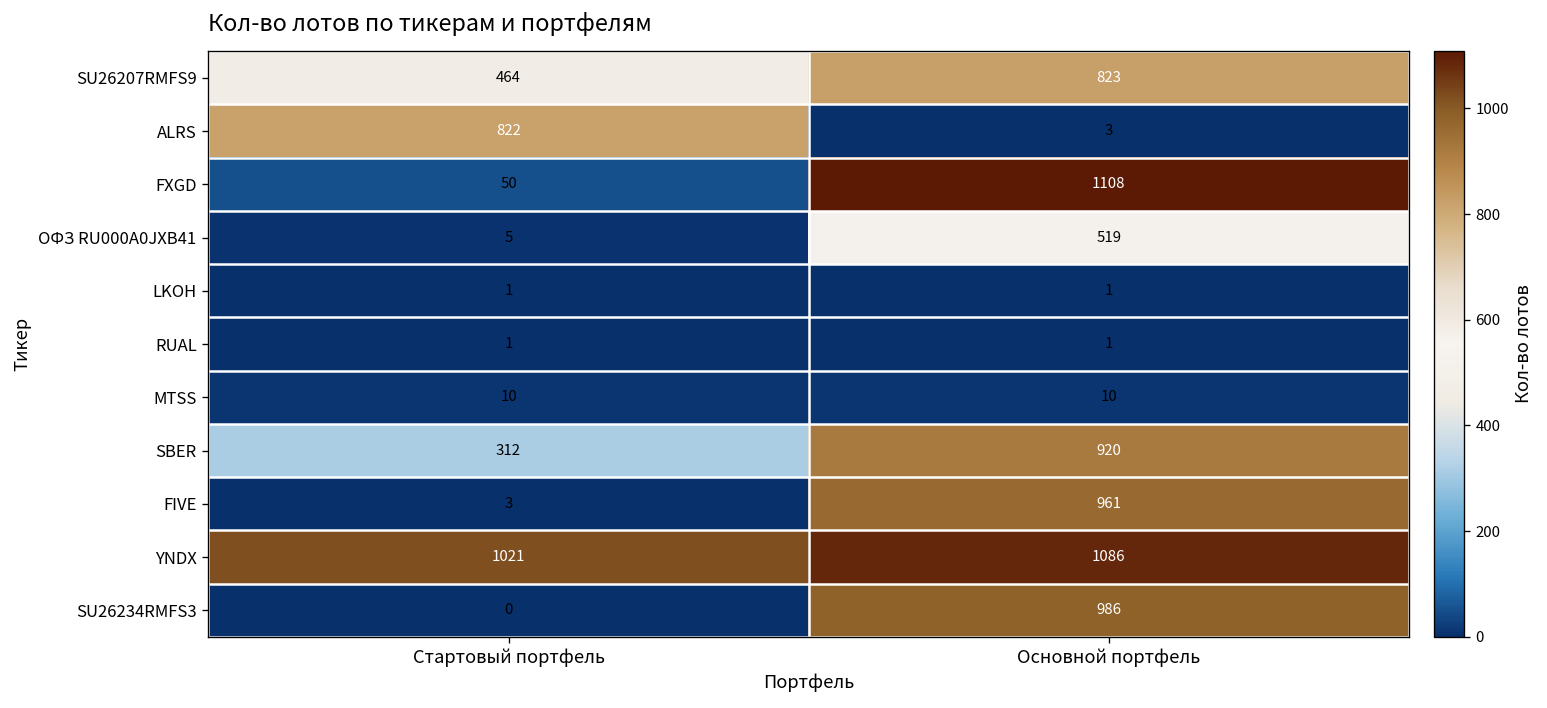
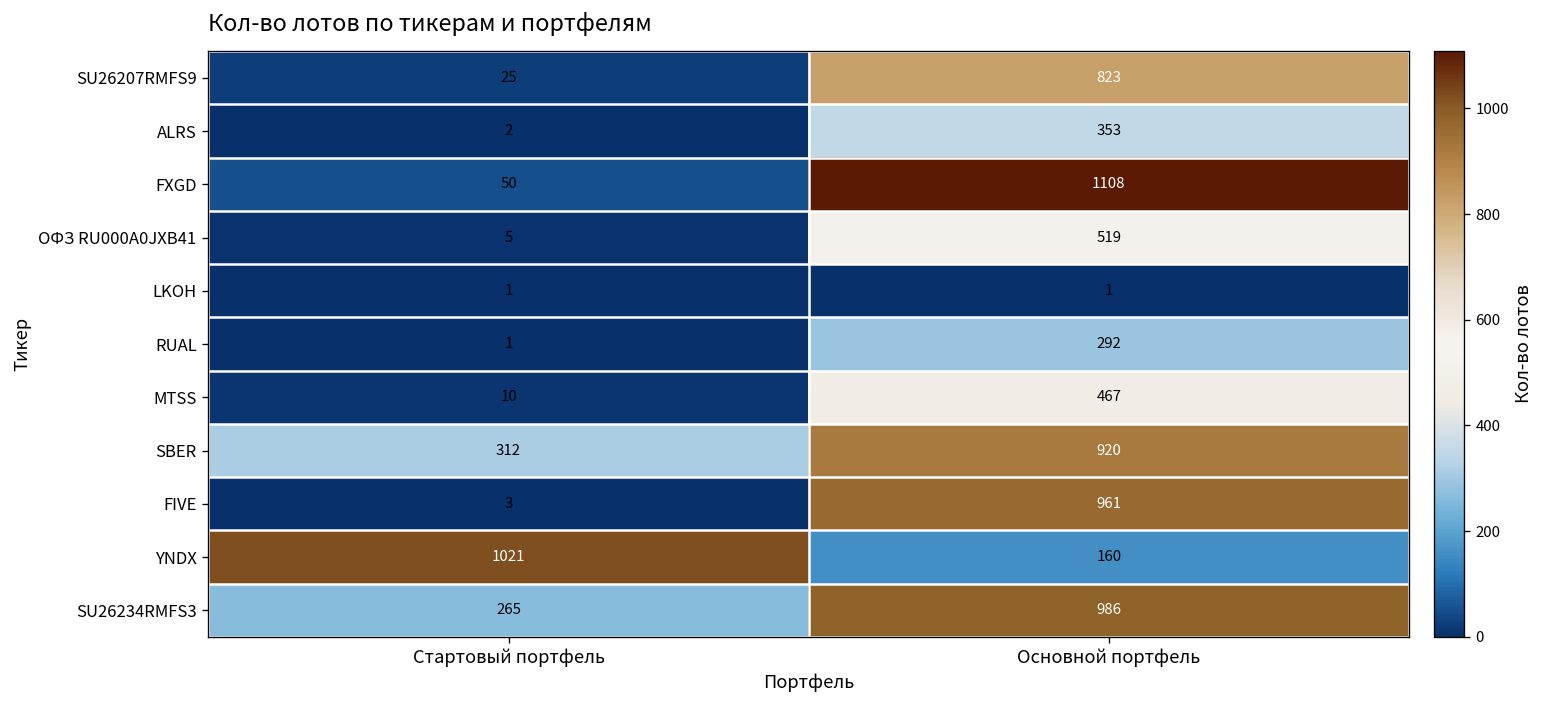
SU26207RMFS9, Стартовый портфель: 464 -> 25
ALRS, Стартовый портфель: 822 -> 2
ALRS, Основной портфель: 3 -> 353
RUAL, Основной портфель: 1 -> 292
MTSS, Основной портфель: 10 -> 467
YNDX, Основной портфель: 1086 -> 160
SU26234RMFS3, Стартовый портфель: 0 -> 265
